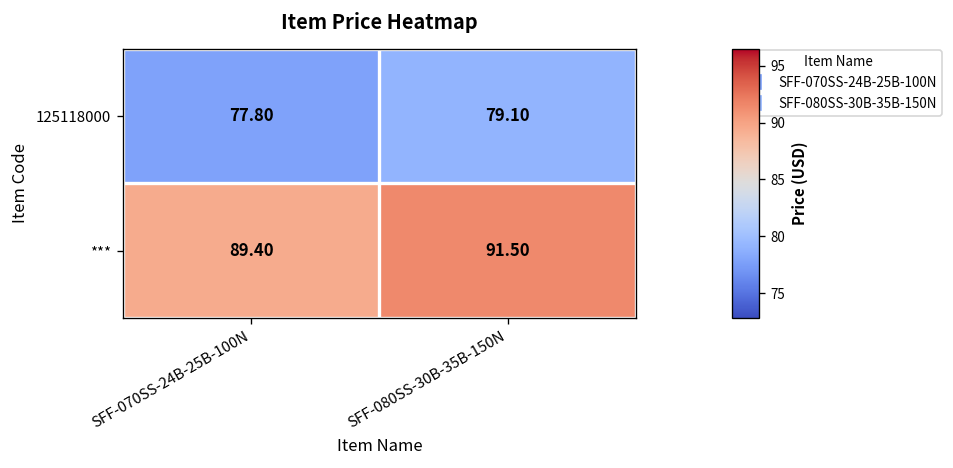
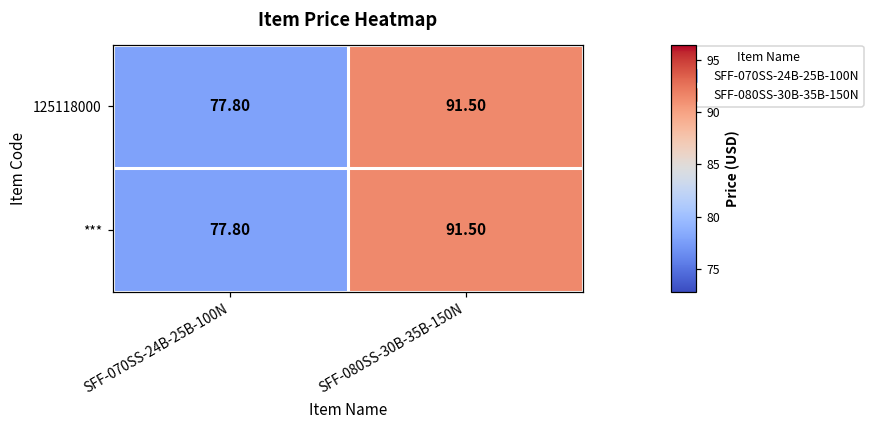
125118000, SFF-080SS-30B-35B-150N: 79.10 -> 91.50
***, SFF-070SS-24B-25B-100N: 89.40 -> 77.80
